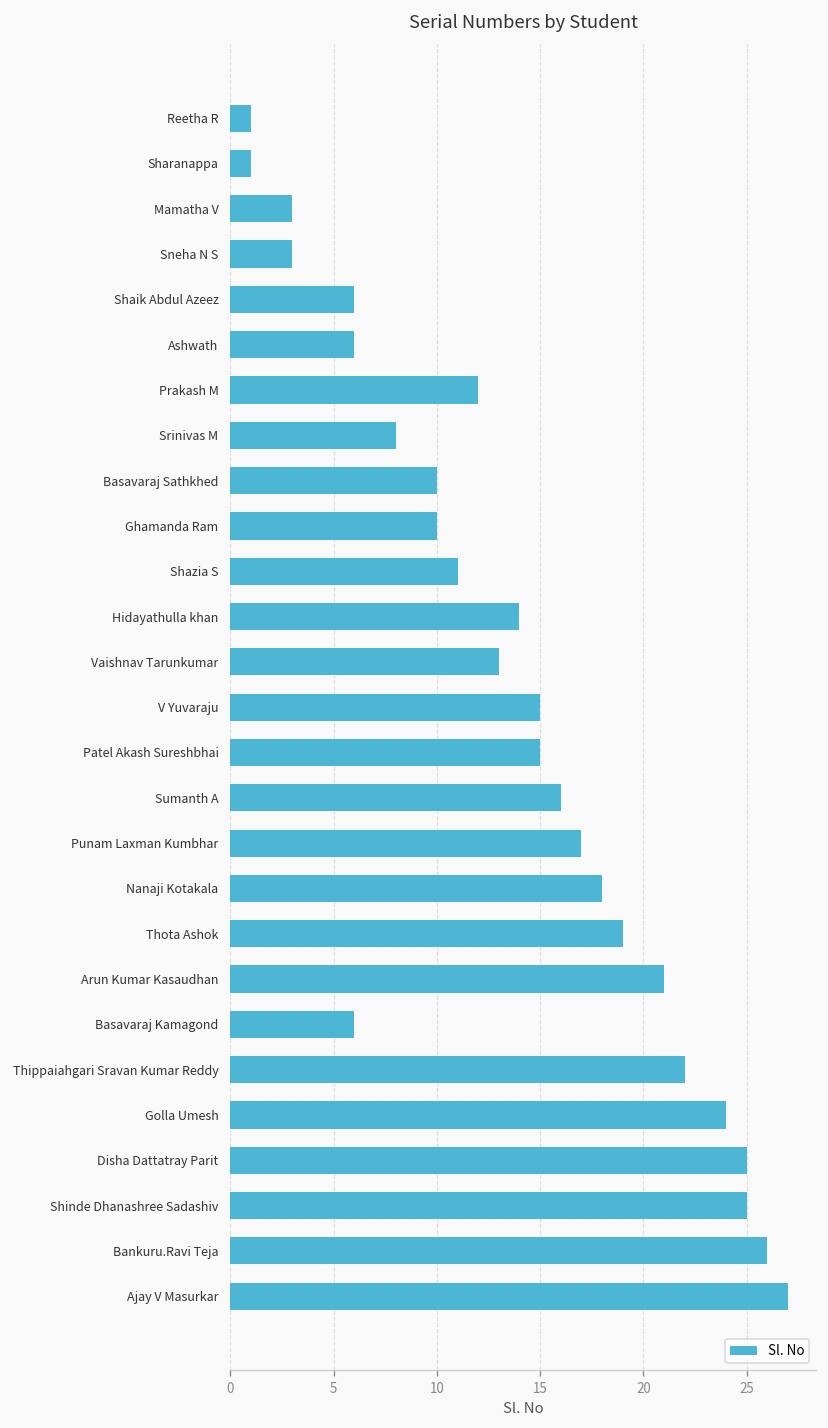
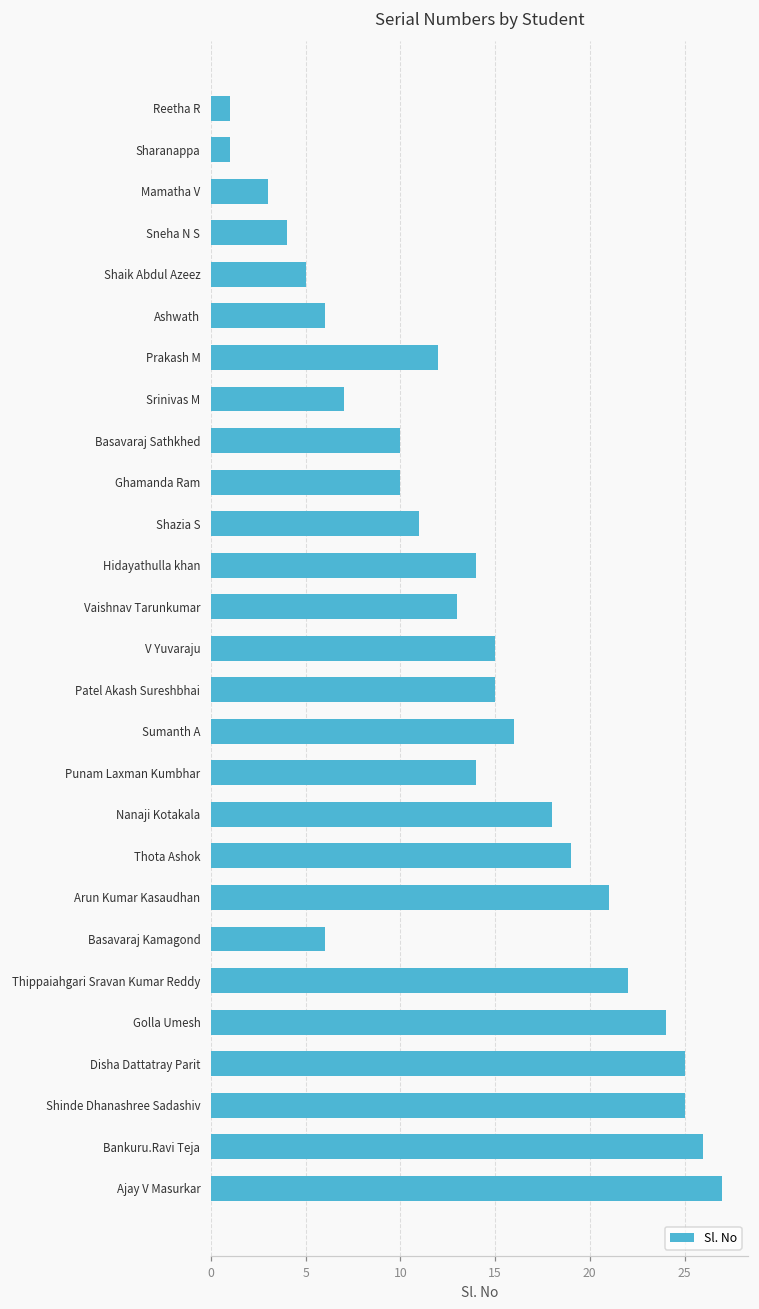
Sneha N S: 3 -> 4
Shaik Abdul Azeez: 6 -> 5
Srinivas M: 8 -> 7
Punam Laxman Kumbhar: 17 -> 14
